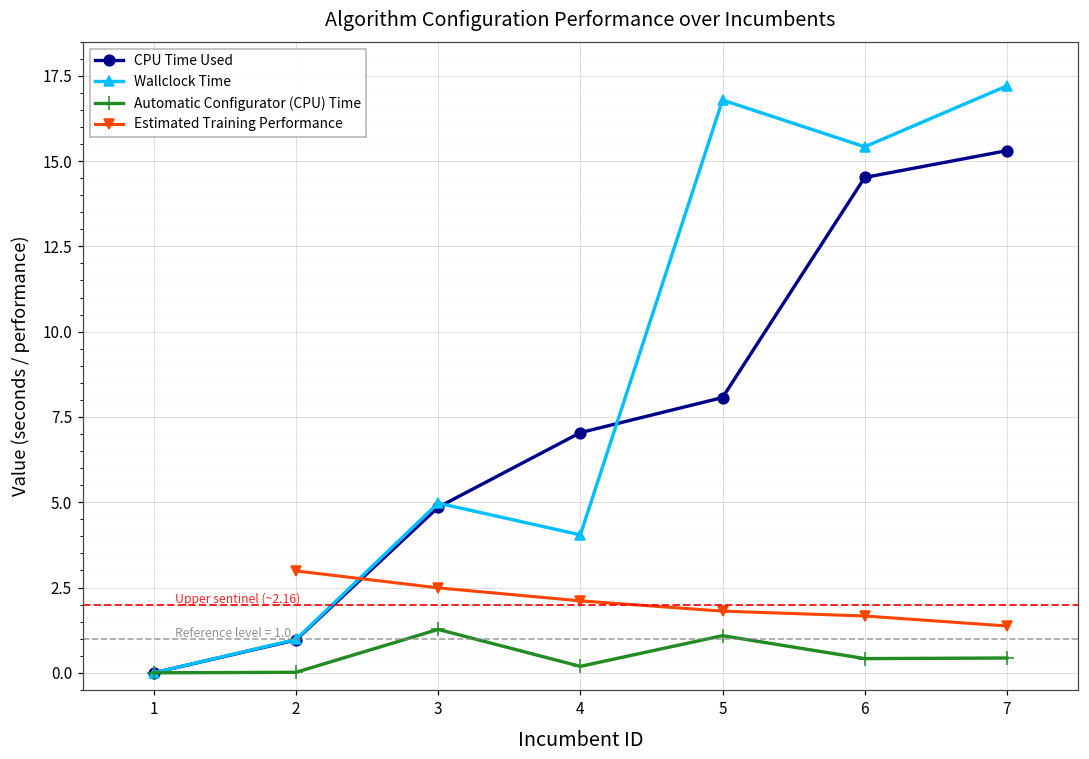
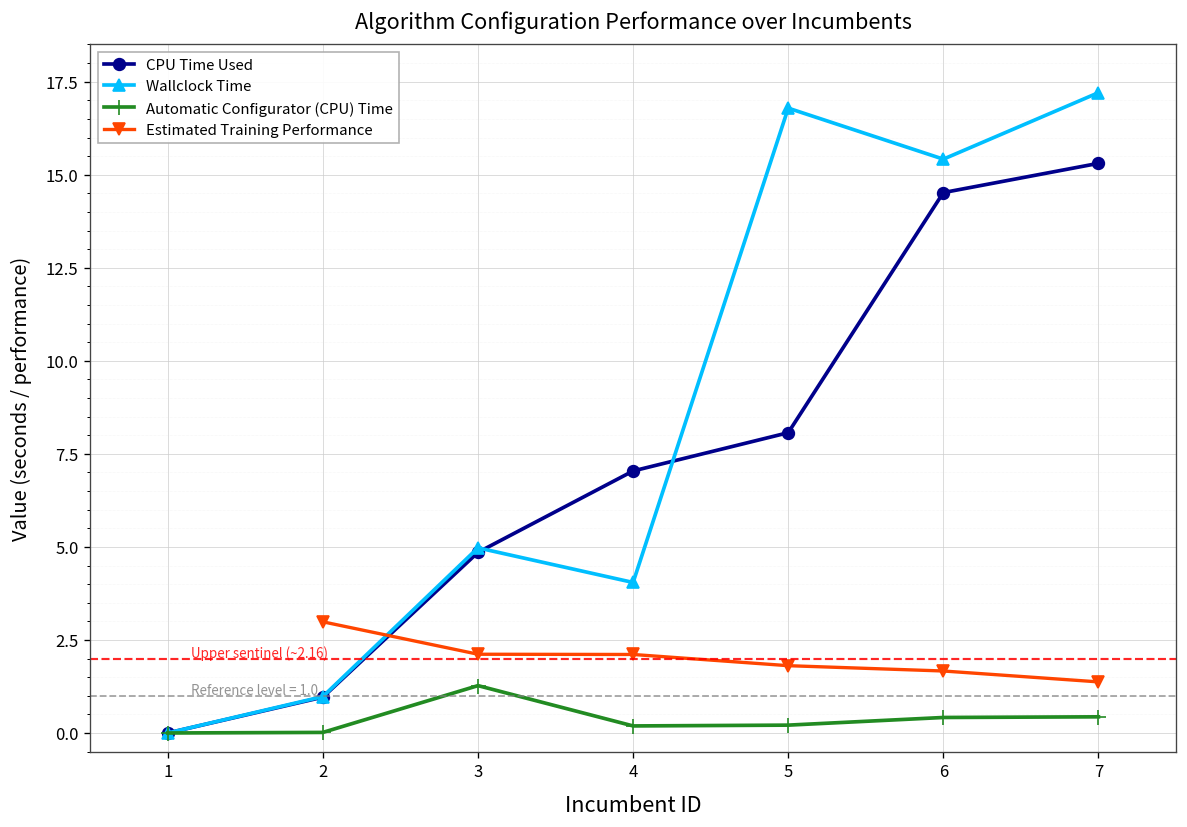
Estimated Training Performance, 3: 2.5 -> 2.1
Automatic Configurator (CPU) Time, 5: 1.1 -> 0.2
